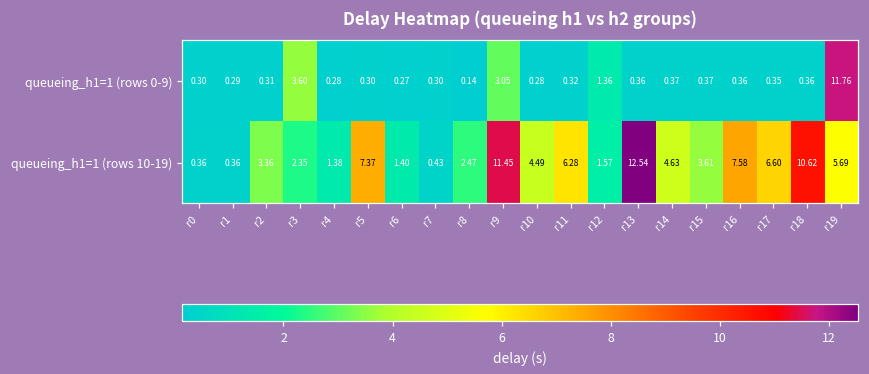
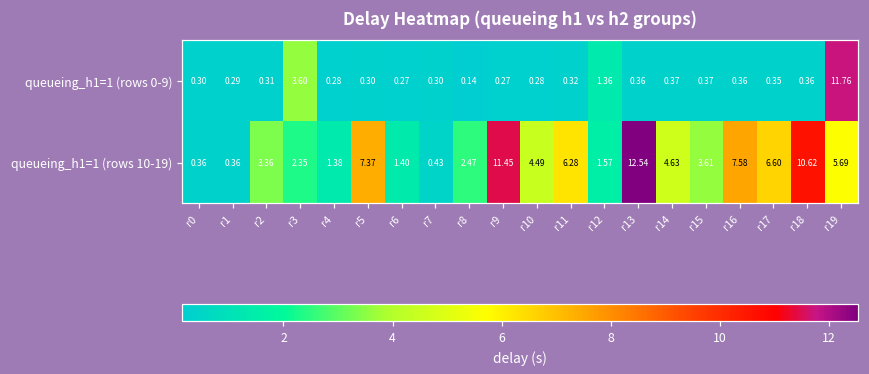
queueing_h1=1 (rows 0-9), r9: 3.05 -> 0.27
